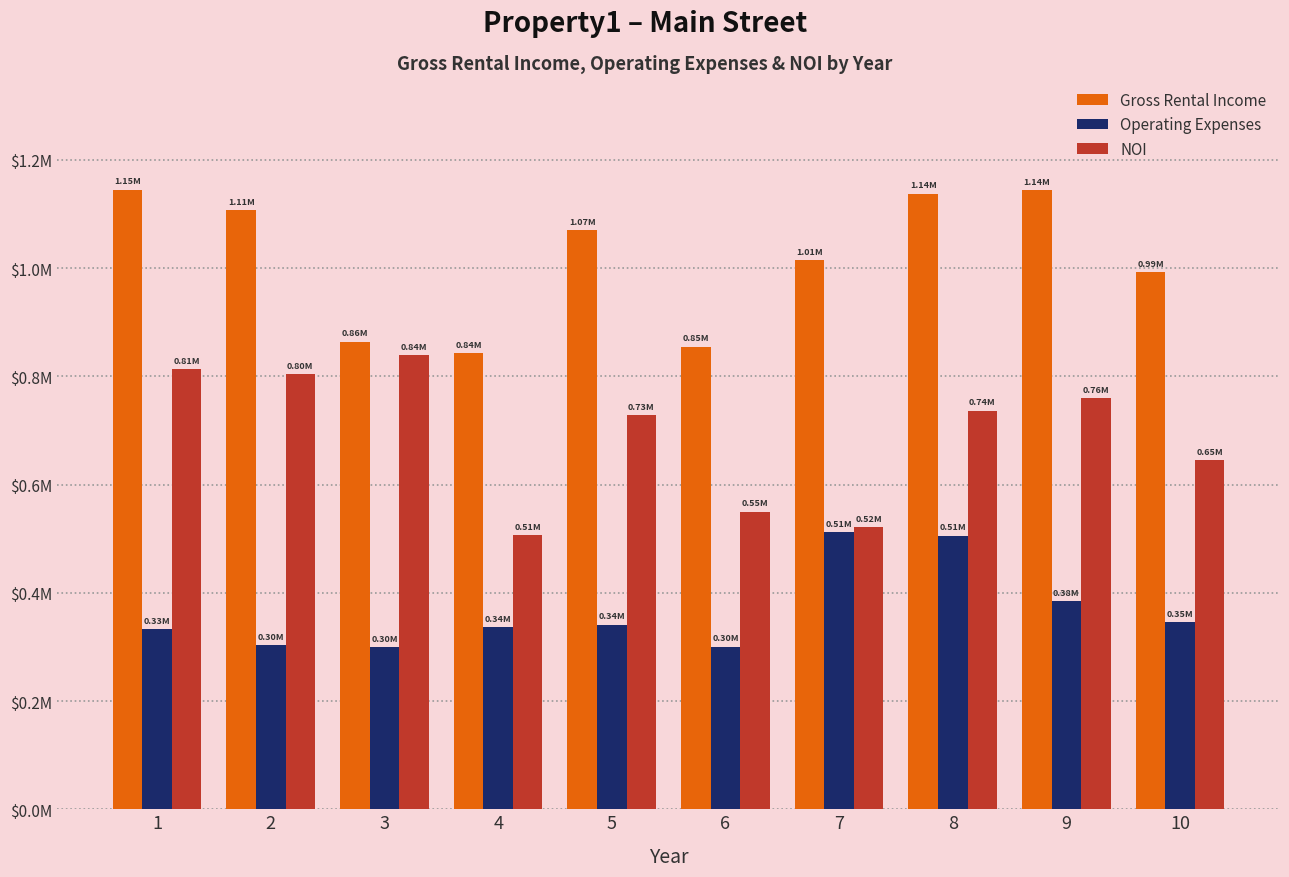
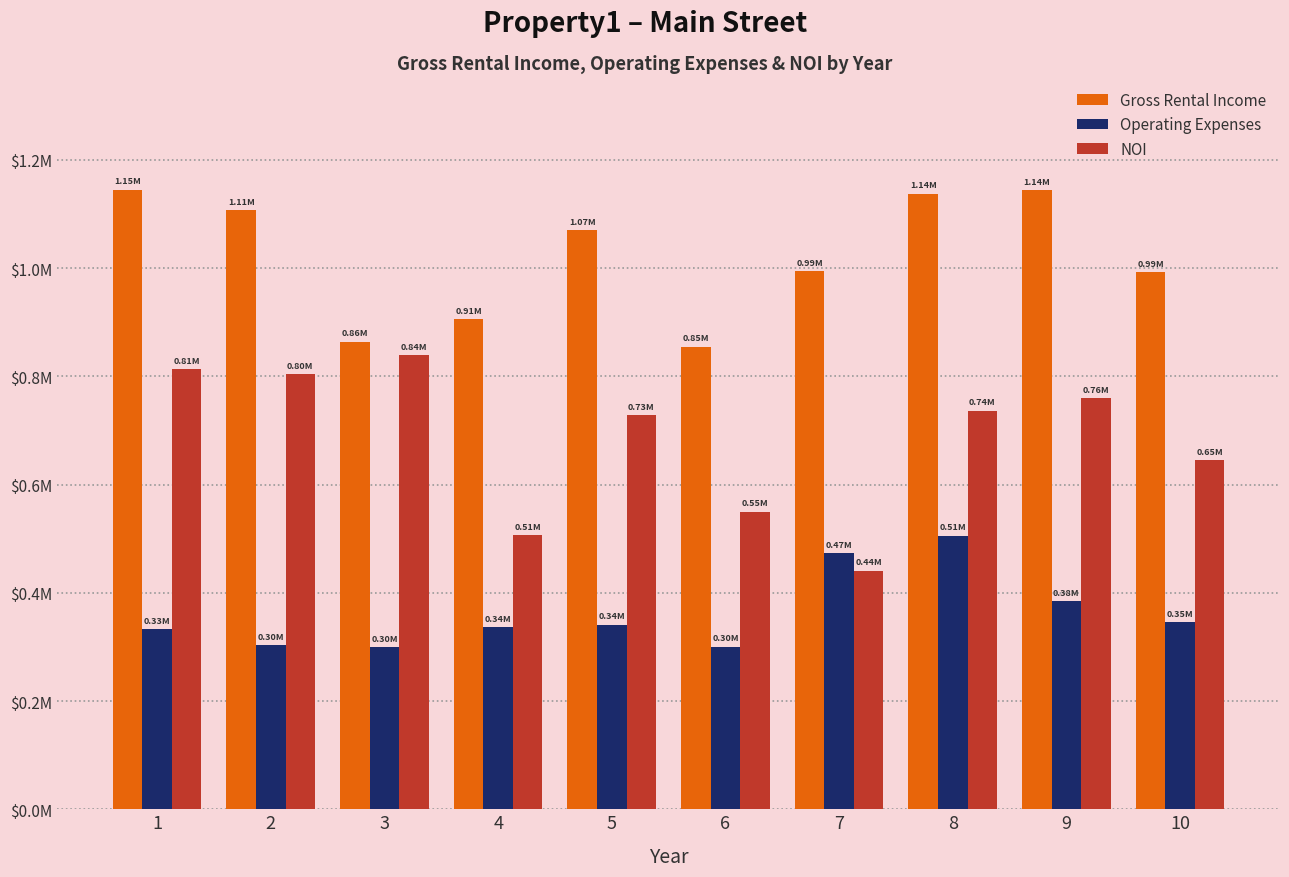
Gross Rental Income, 4: 0.84M -> 0.91M
Gross Rental Income, 7: 1.01M -> 0.99M
Operating Expenses, 7: 0.51M -> 0.47M
NOI, 7: 0.52M -> 0.44M
